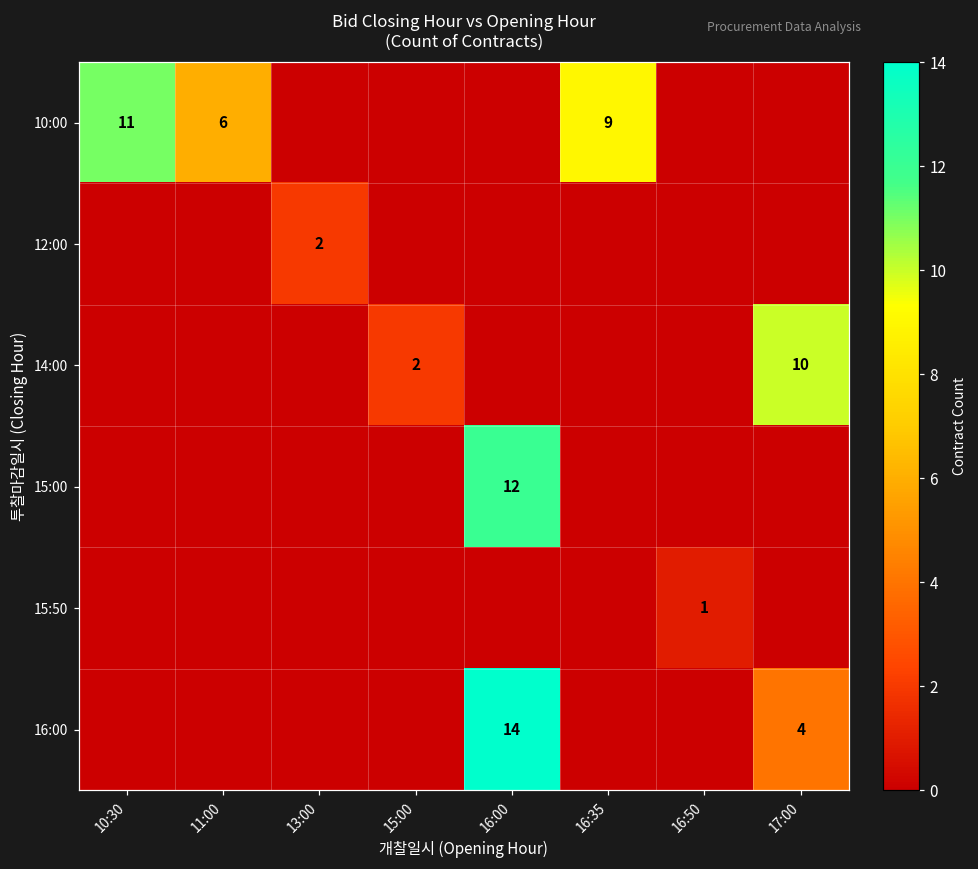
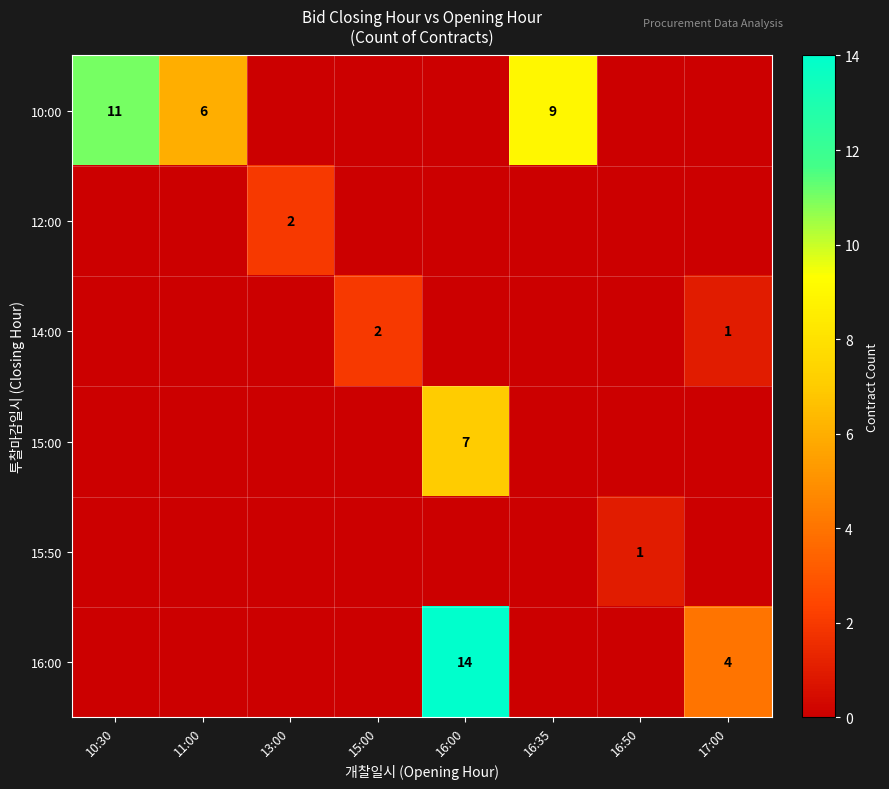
14:00, 17:00: 10 -> 1
15:00, 16:00: 12 -> 7
